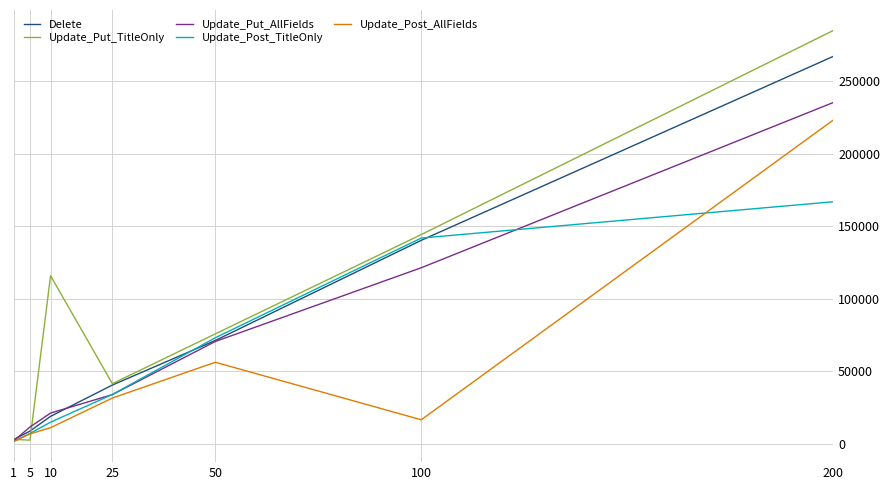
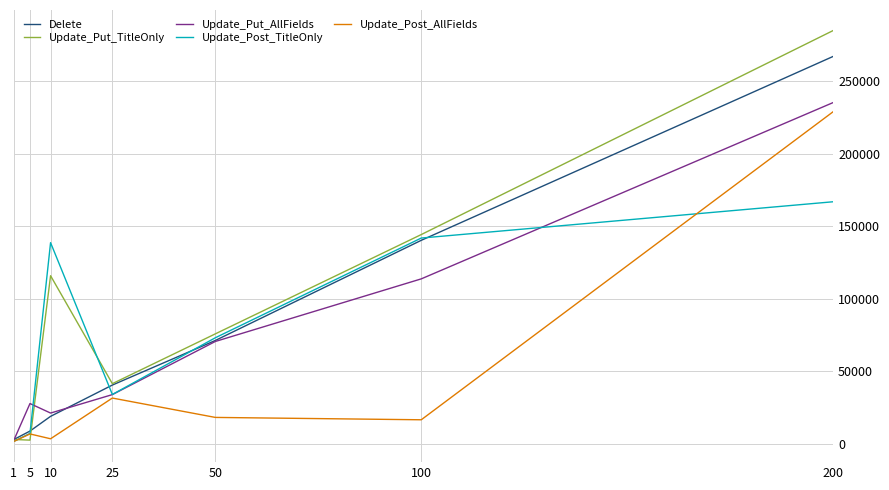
Update_Put_AllFields, 5: 12000 -> 28000
Update_Post_TitleOnly, 10: 15000 -> 139000
Update_Post_AllFields, 10: 11000 -> 4000
Update_Post_AllFields, 50: 56000 -> 18000
Update_Put_AllFields, 100: 121000 -> 114000
Update_Post_AllFields, 200: 223000 -> 229000
